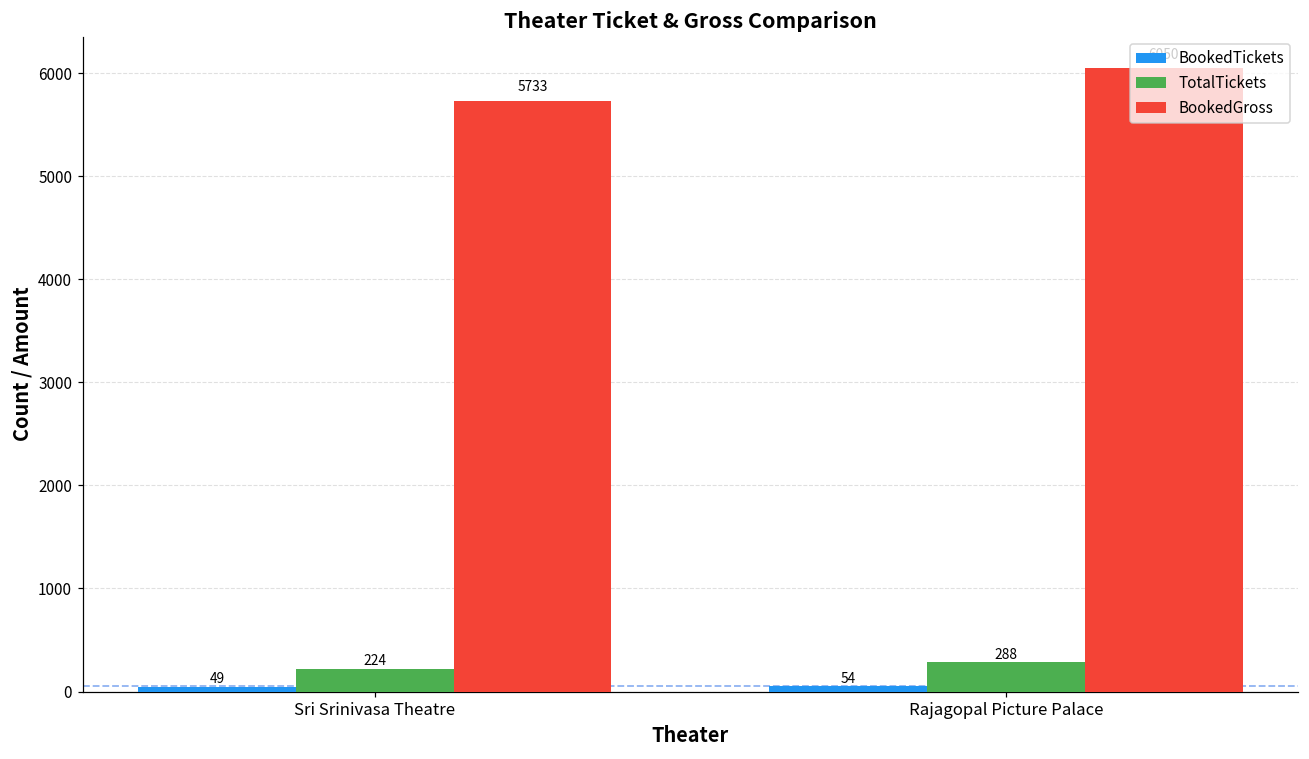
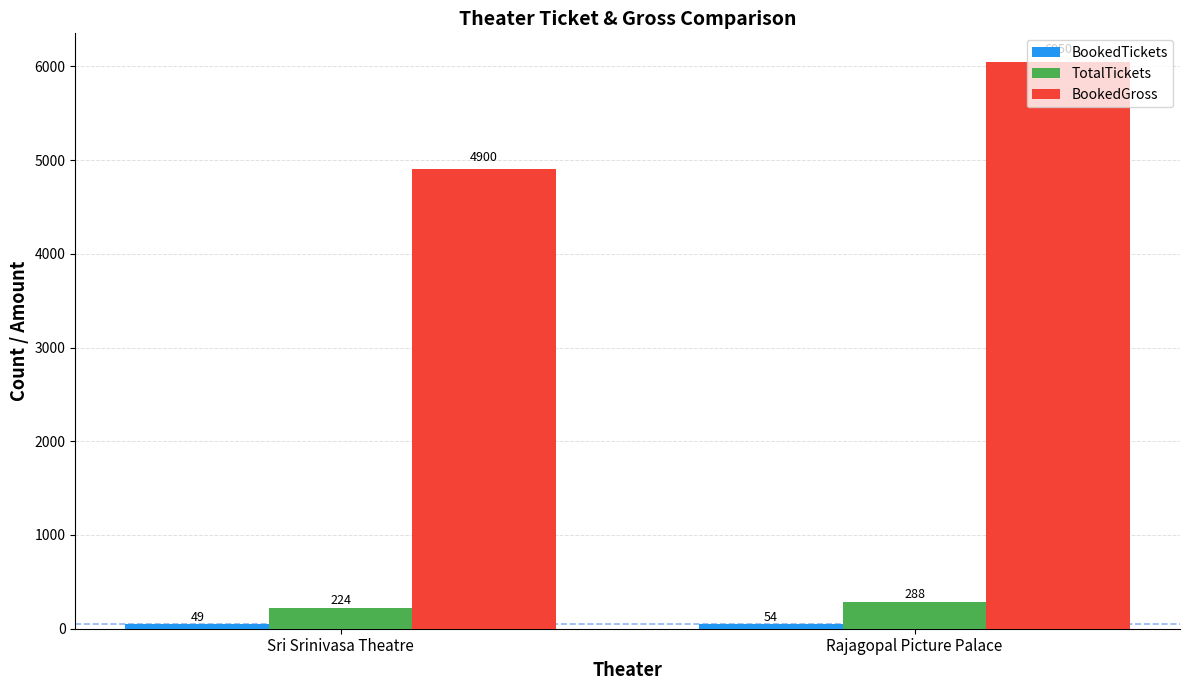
BookedGross, Sri Srinivasa Theatre: 5733 -> 4900
